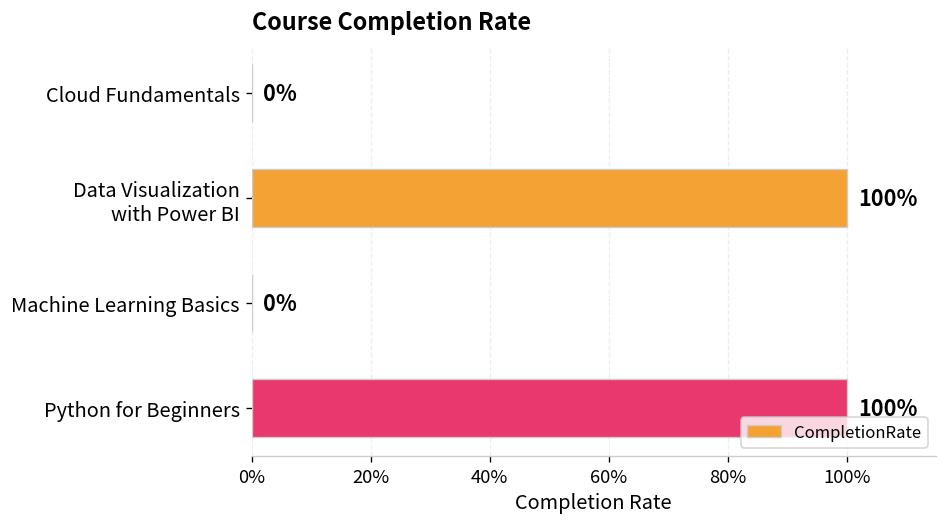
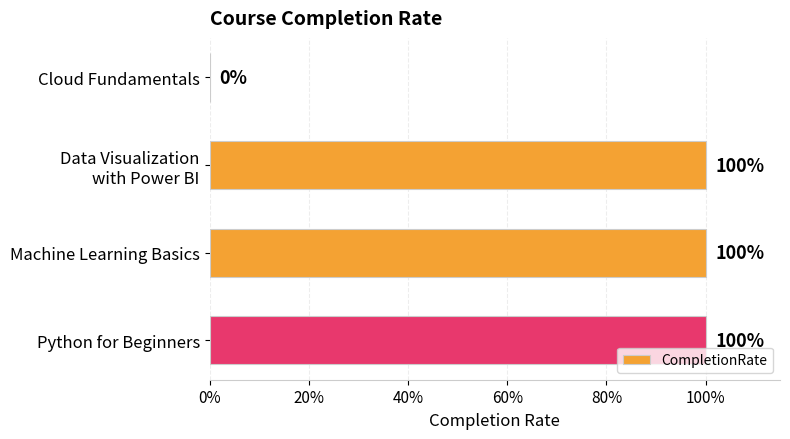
Machine Learning Basics: 0% -> 100%
